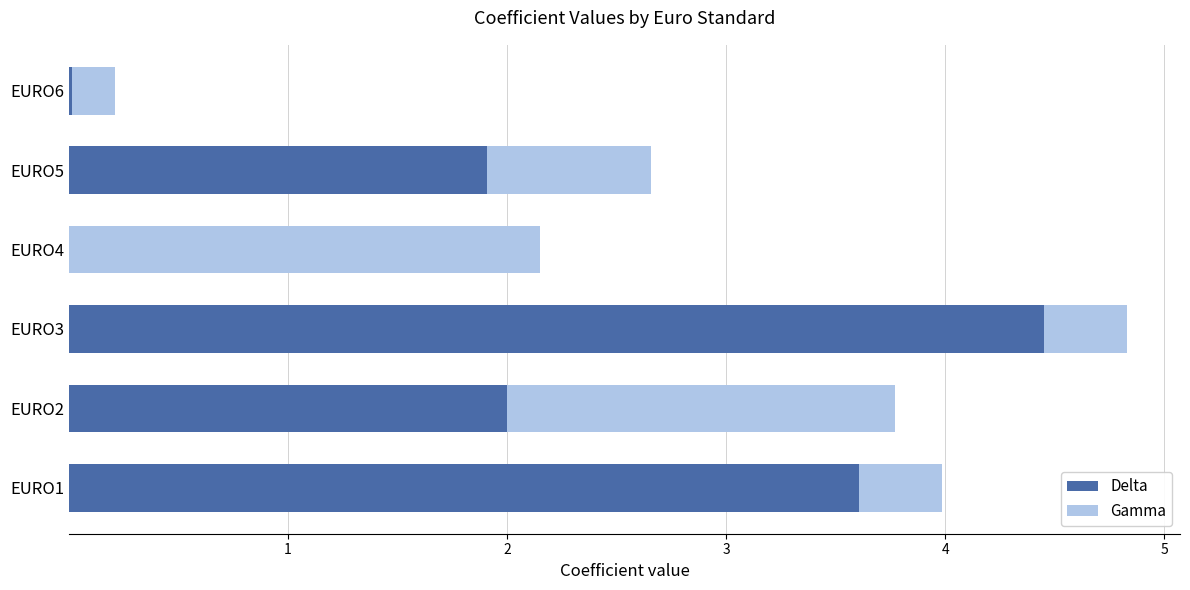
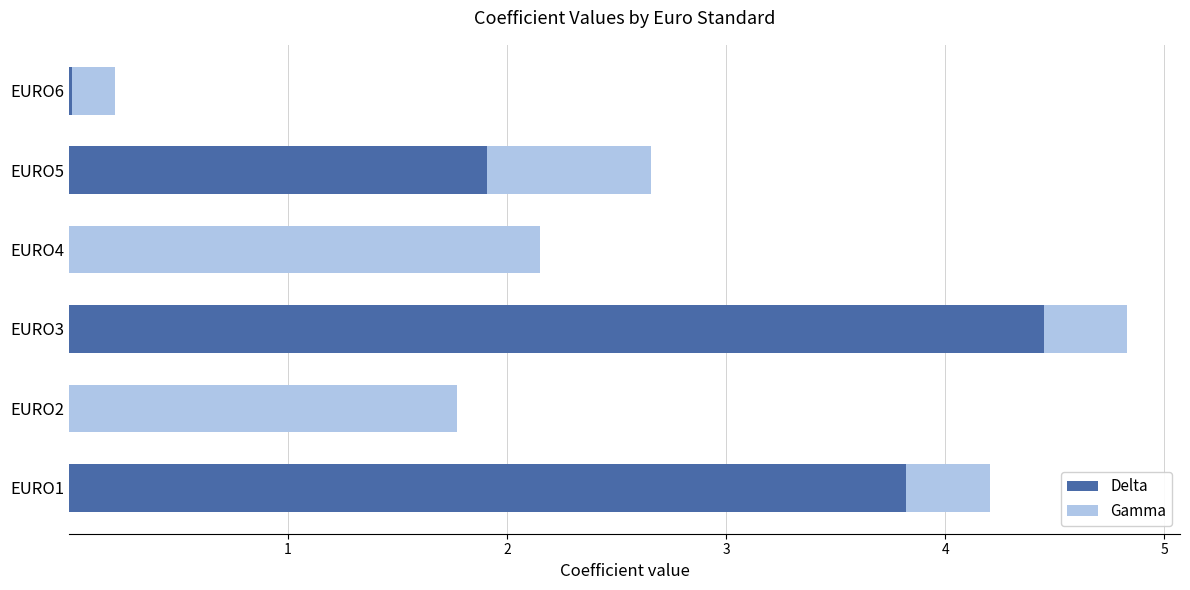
Delta, EURO2: 2 -> 0
Delta, EURO1: 3.60 -> 3.82
